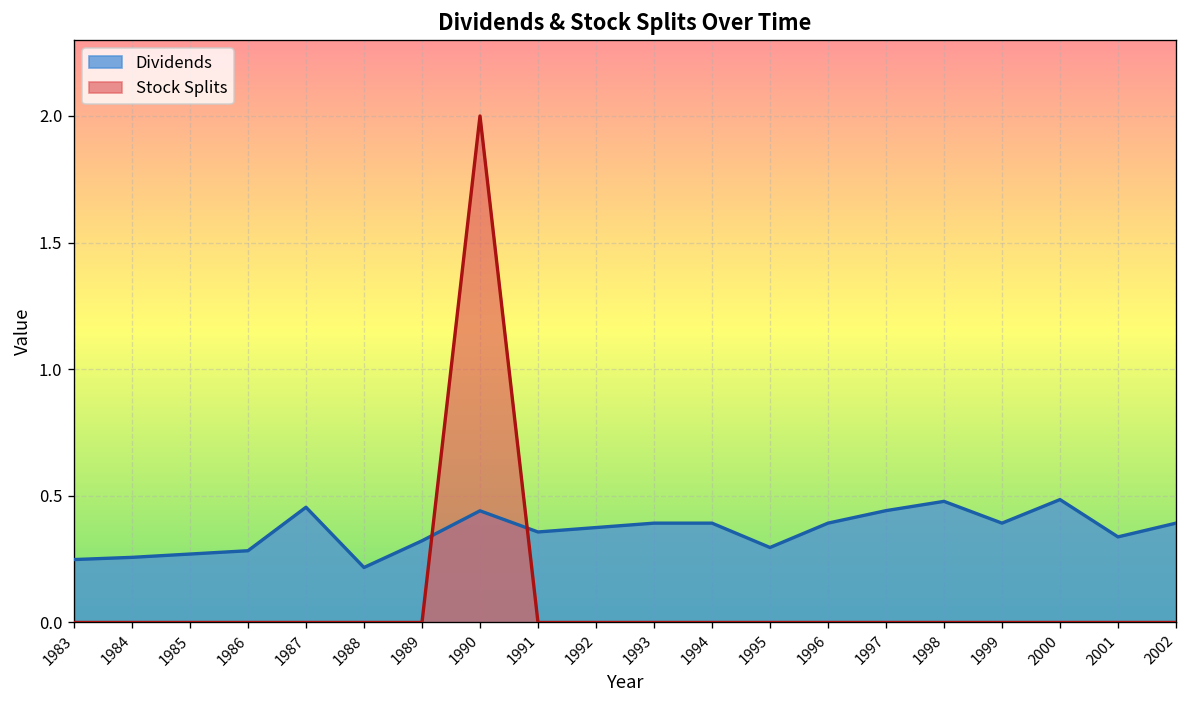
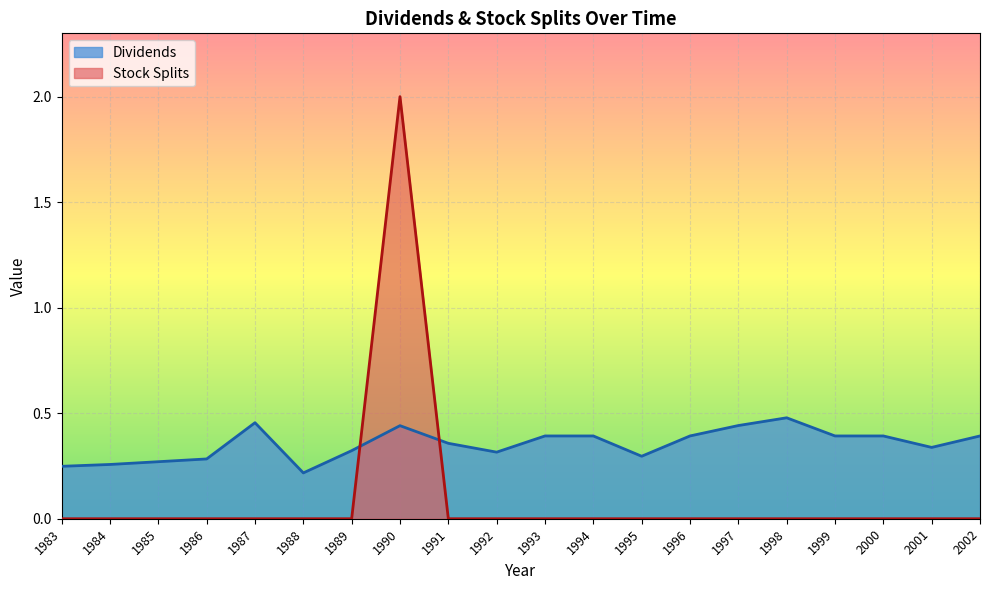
Dividends, 1992: 0.37 -> 0.32
Dividends, 2000: 0.49 -> 0.39
